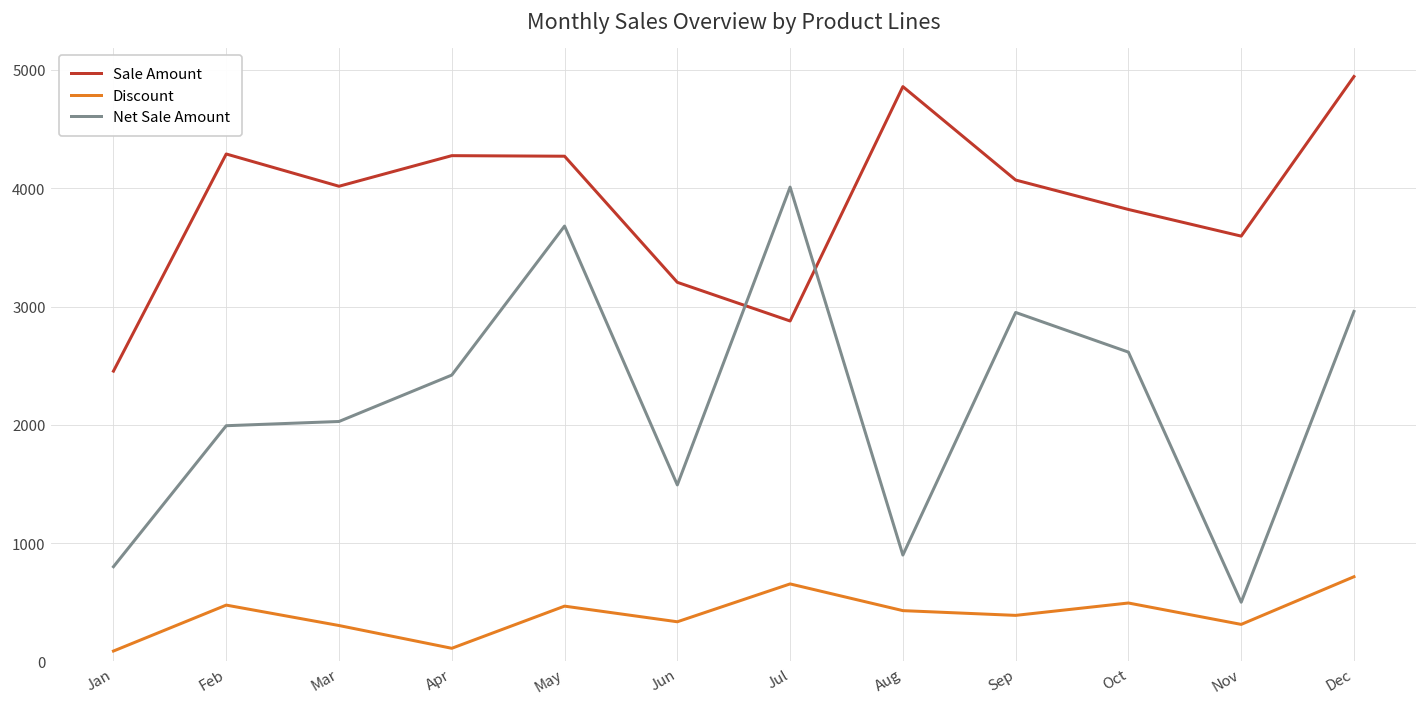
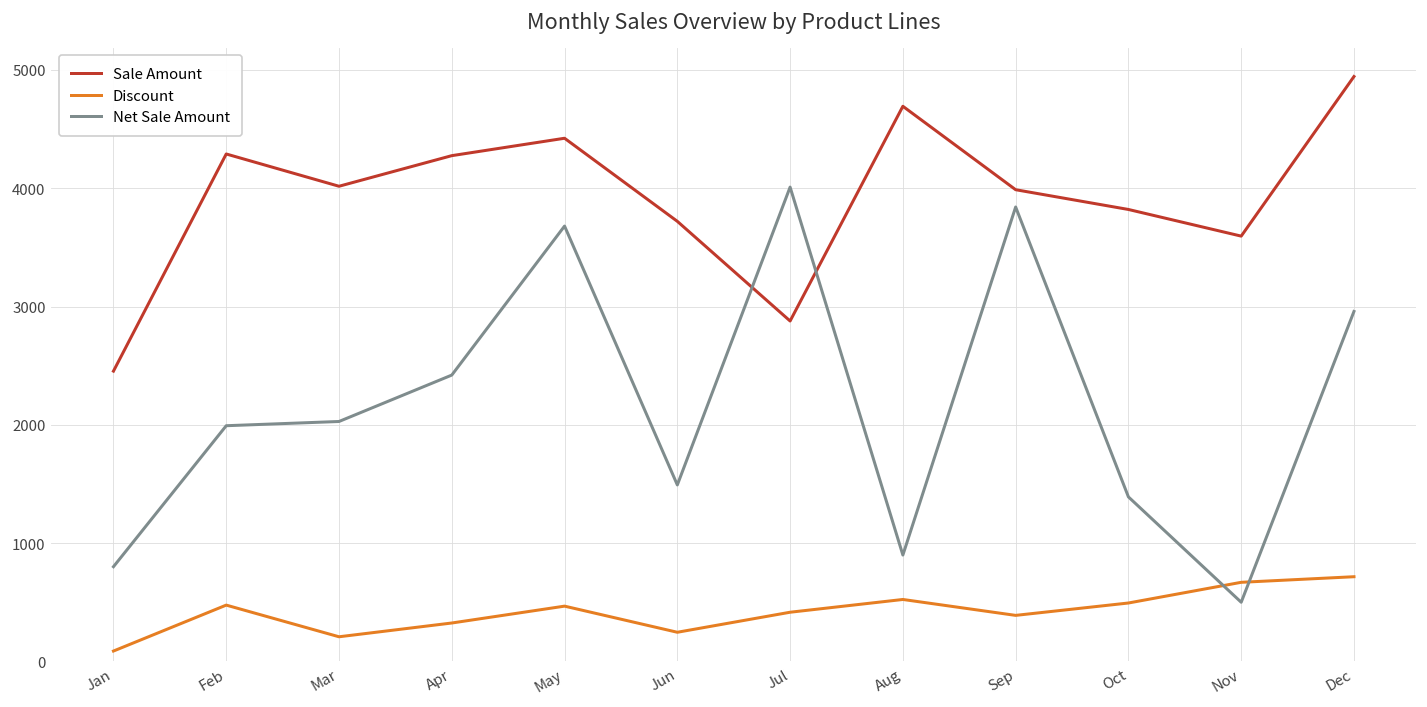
Discount, Mar: 300 -> 200
Discount, Apr: 100 -> 300
Sale Amount, May: 4300 -> 4400
Sale Amount, Jun: 3200 -> 3700
Discount, Jun: 300 -> 200
Discount, Jul: 700 -> 400
Sale Amount, Aug: 4900 -> 4700
Discount, Aug: 400 -> 500
Sale Amount, Sep: 4100 -> 4000
Net Sale Amount, Sep: 3000 -> 3800
Net Sale Amount, Oct: 2600 -> 1400
Discount, Nov: 300 -> 700
